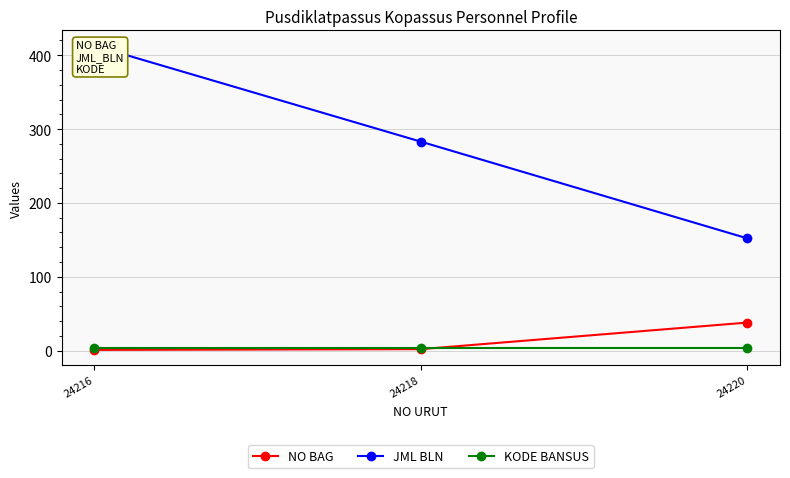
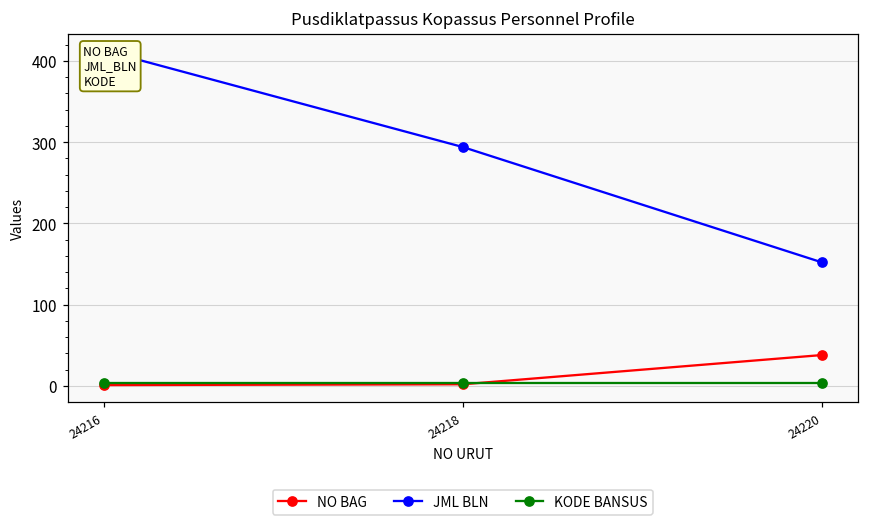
JML BLN, 24218: 280 -> 290
